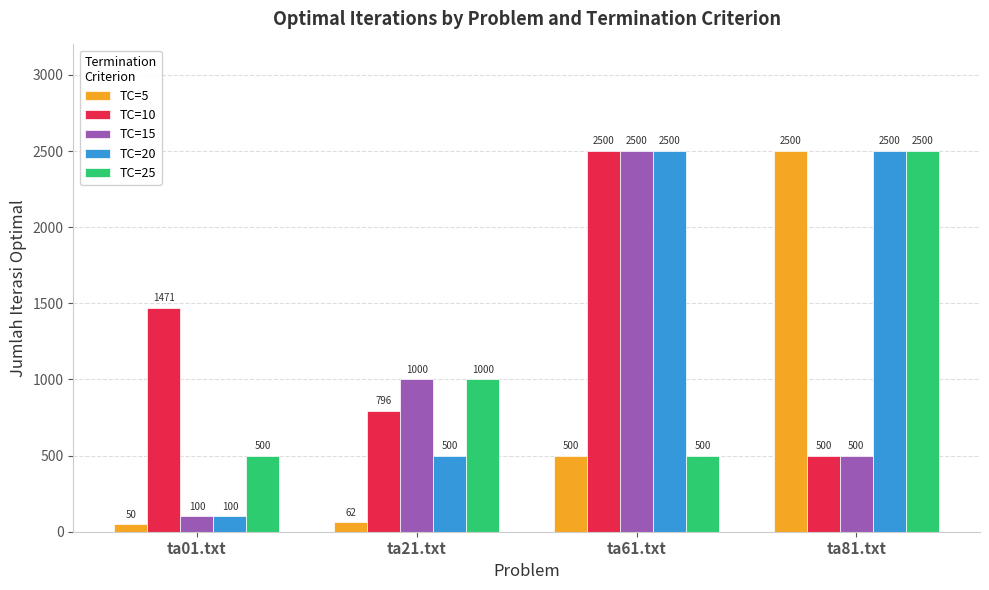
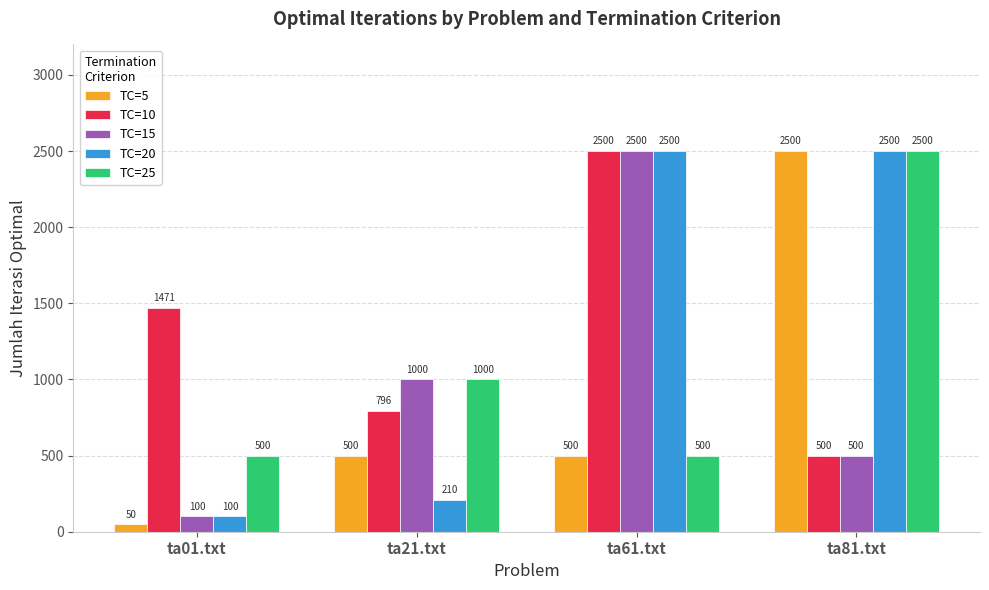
TC=5, ta21.txt: 62 -> 500
TC=20, ta21.txt: 500 -> 210
